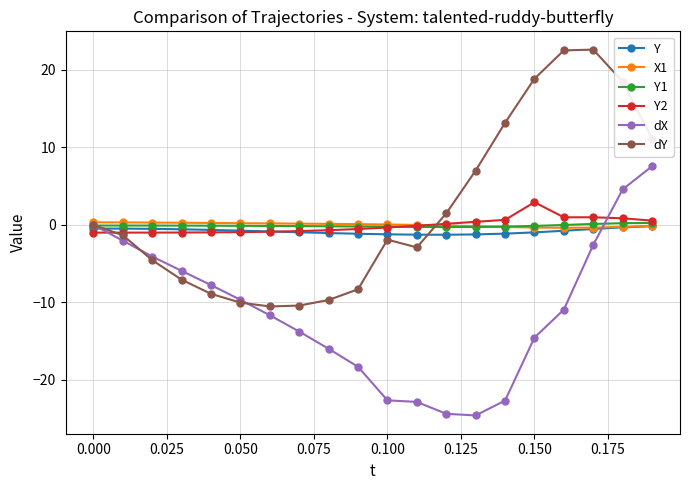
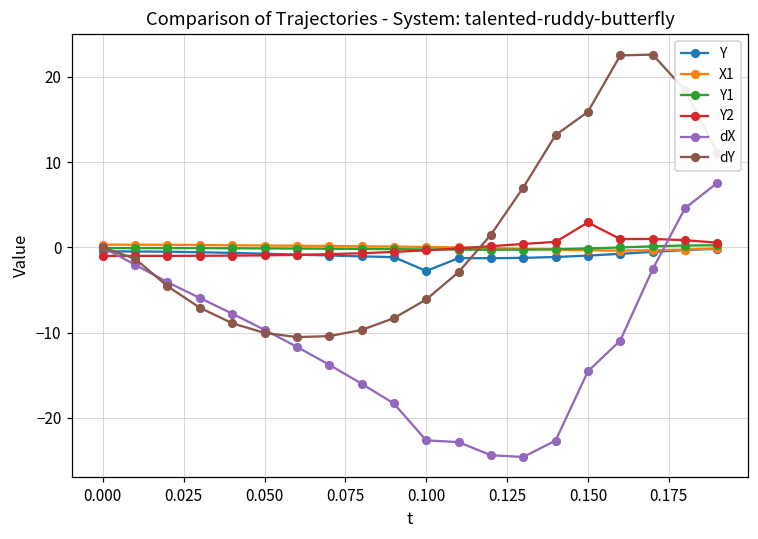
Y, 0.100: -1 -> -3
dY, 0.100: -2 -> -6
dY, 0.150: 19 -> 16
